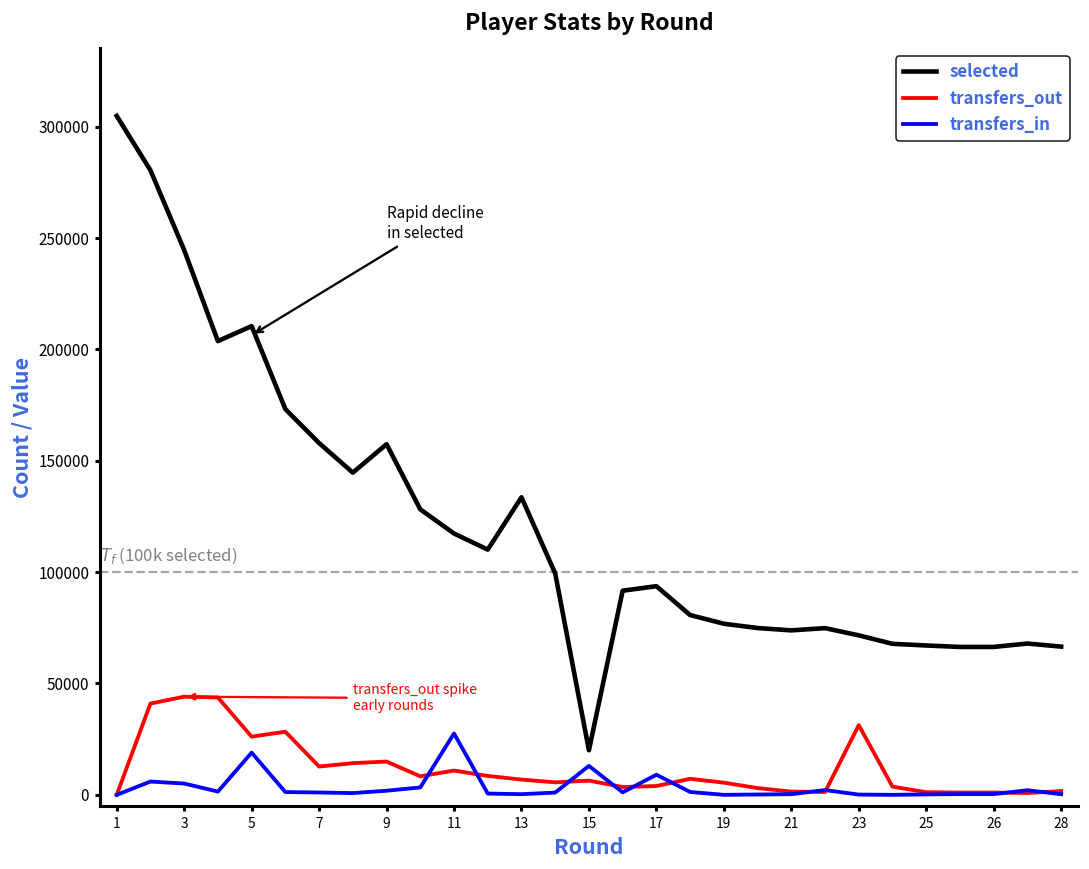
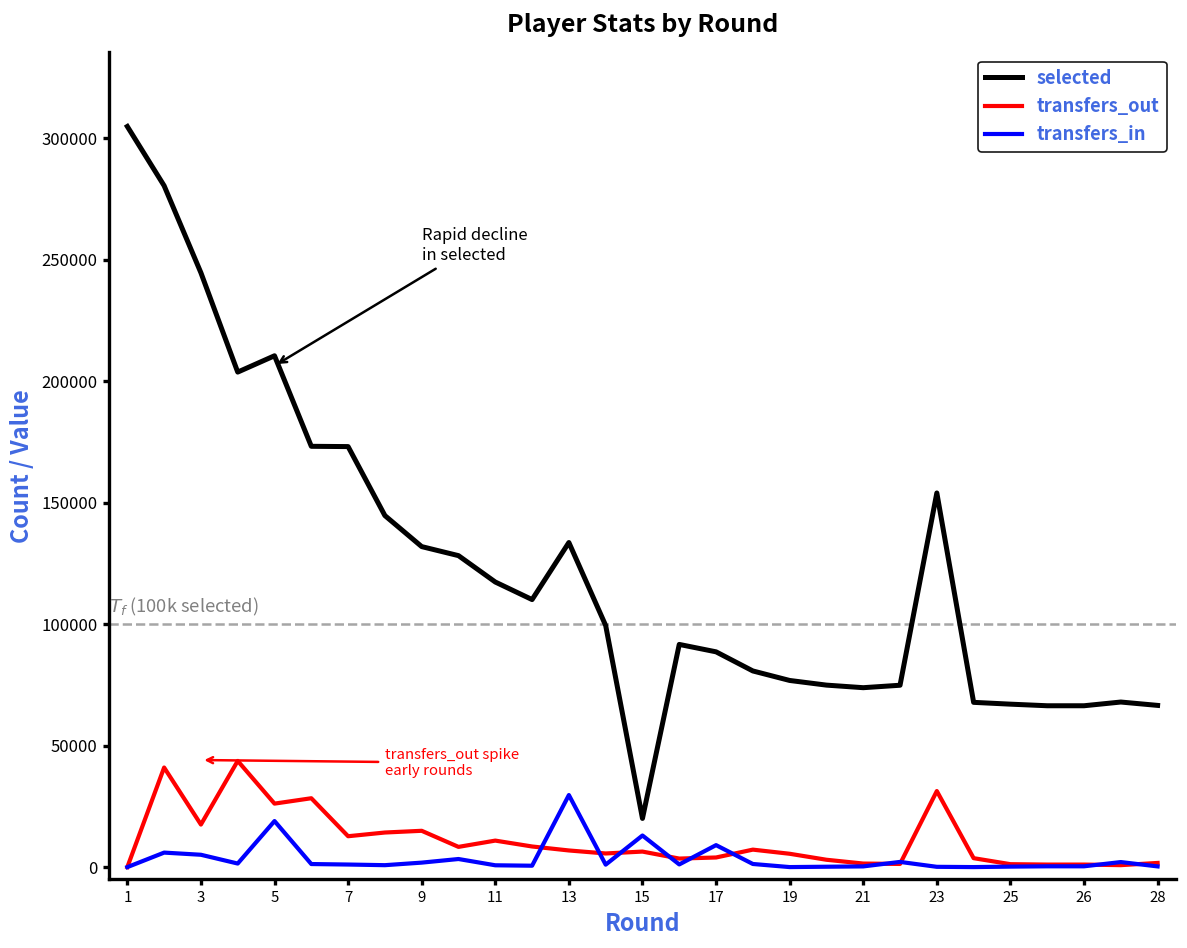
transfers_out, 3: 44000 -> 18000
selected, 7: 158000 -> 173000
selected, 9: 157000 -> 132000
transfers_in, 11: 28000 -> 1000
transfers_in, 13: 0 -> 30000
selected, 17: 94000 -> 89000
selected, 23: 72000 -> 154000
